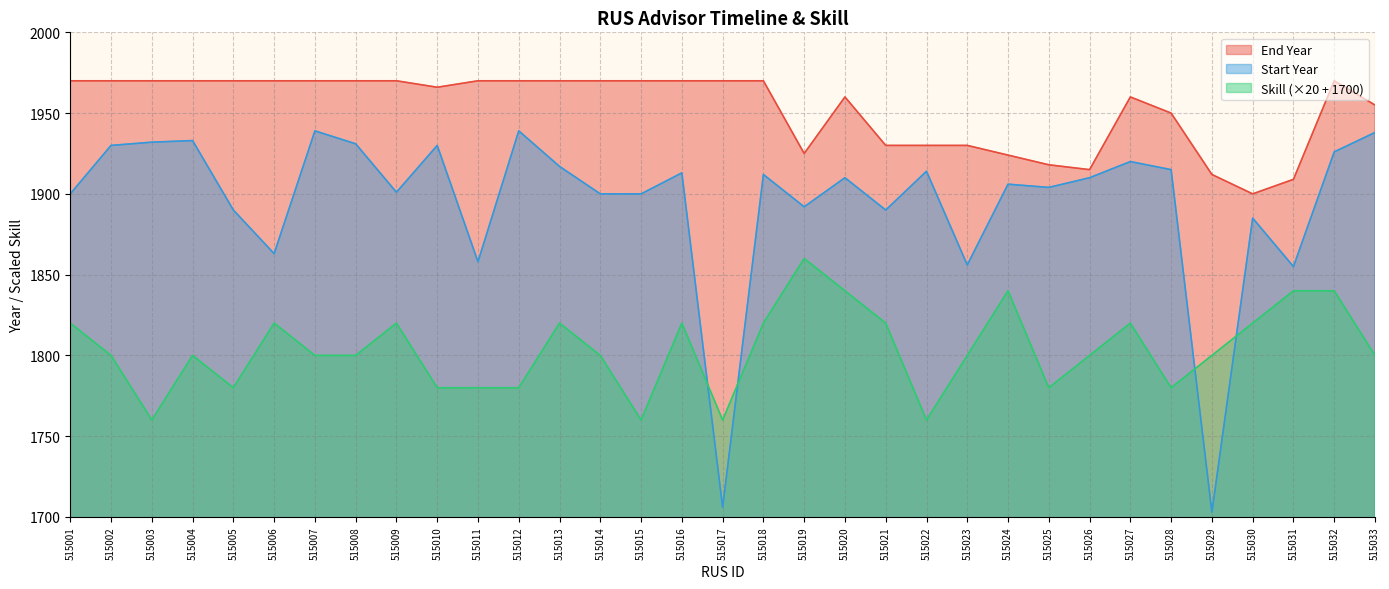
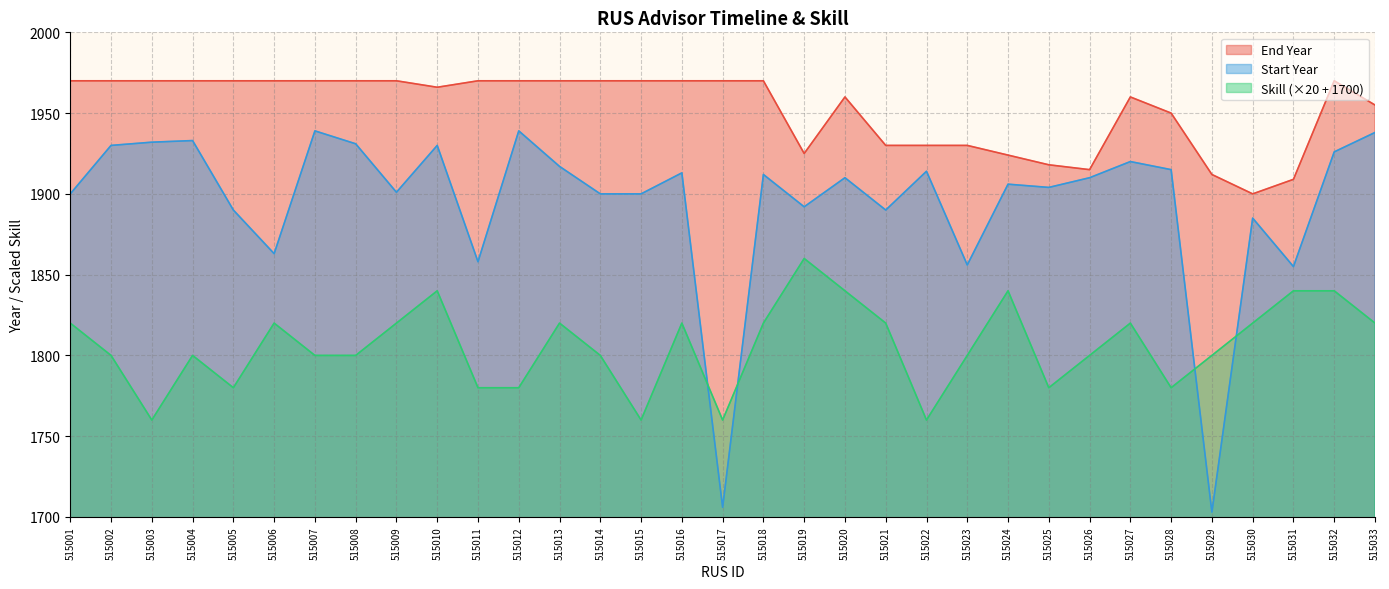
Skill (×20 + 1700), 515010: 1780 -> 1840
Skill (×20 + 1700), 515033: 1800 -> 1820
